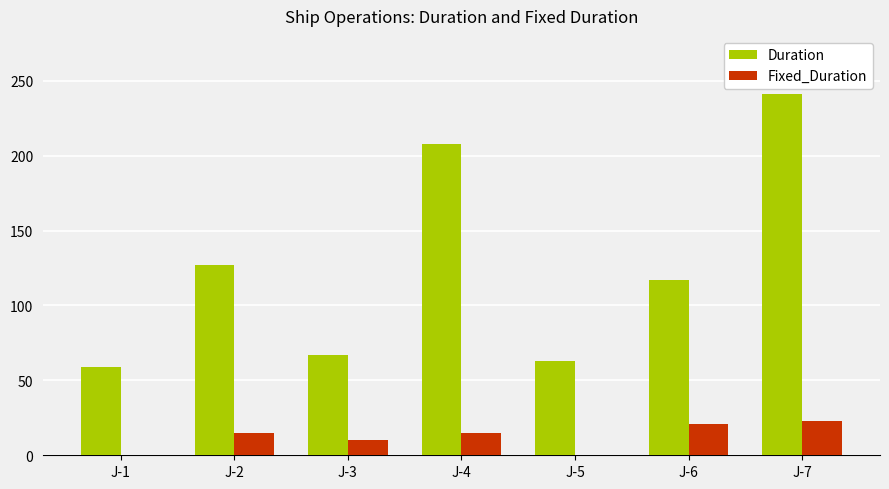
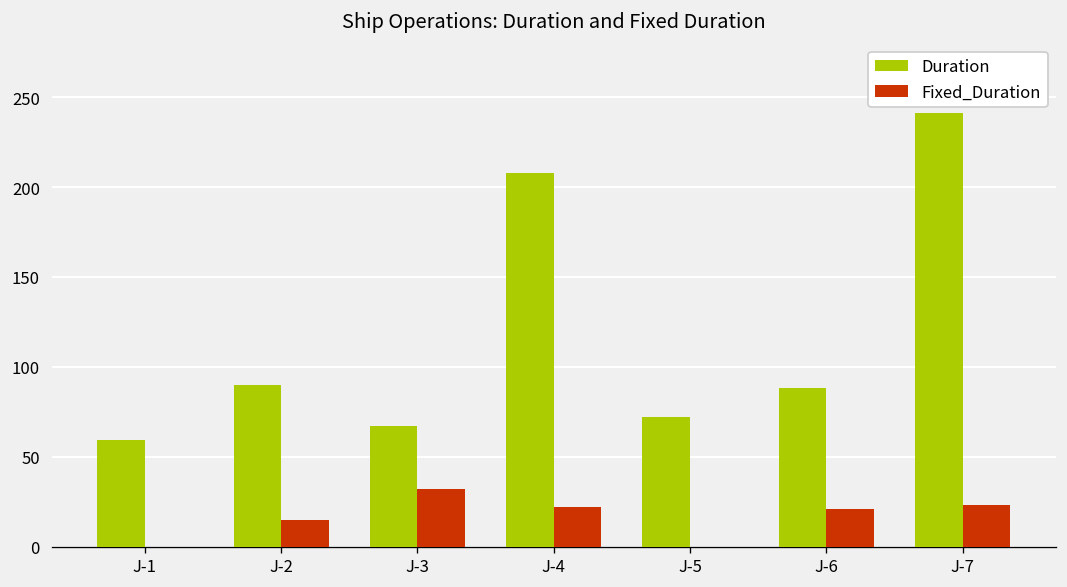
Duration, J-2: 127 -> 90
Fixed_Duration, J-3: 10 -> 32
Fixed_Duration, J-4: 15 -> 22
Duration, J-5: 63 -> 72
Duration, J-6: 117 -> 88
